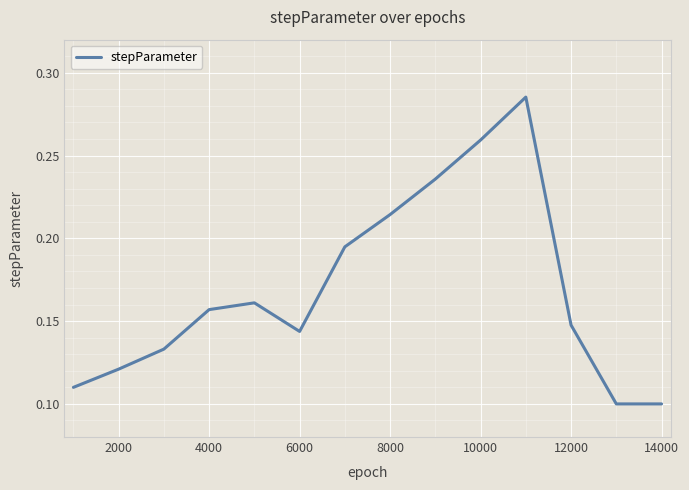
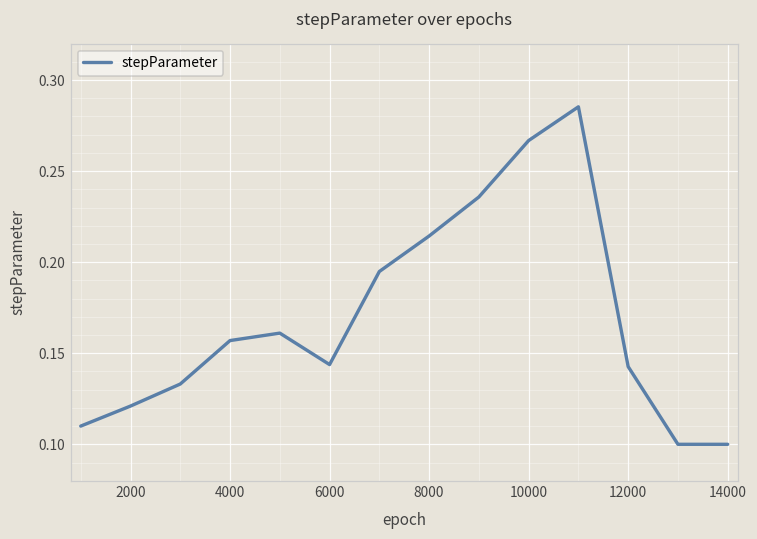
10000: 0.259 -> 0.267
12000: 0.148 -> 0.143
